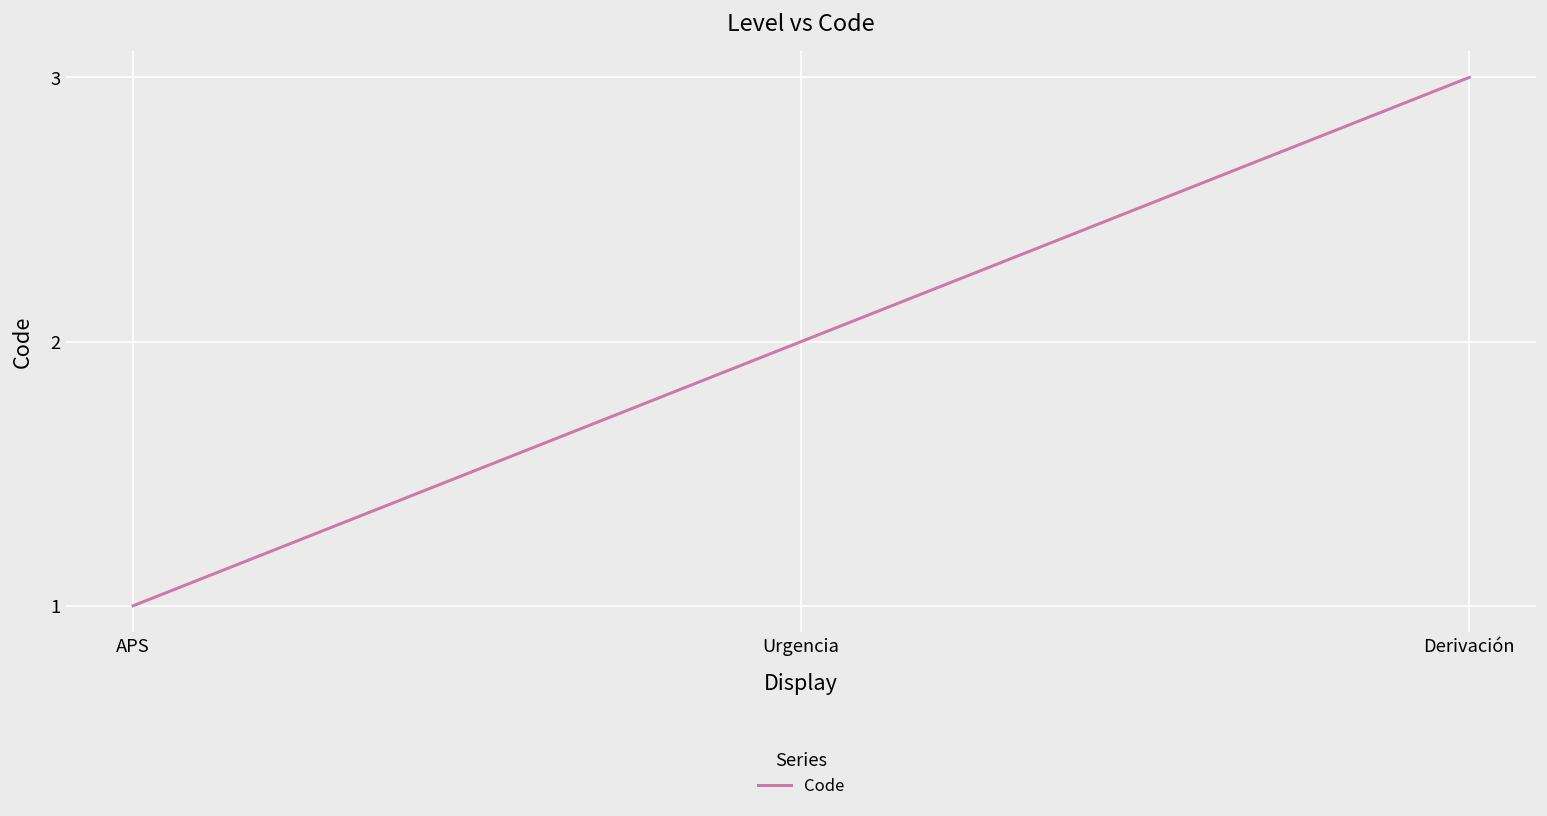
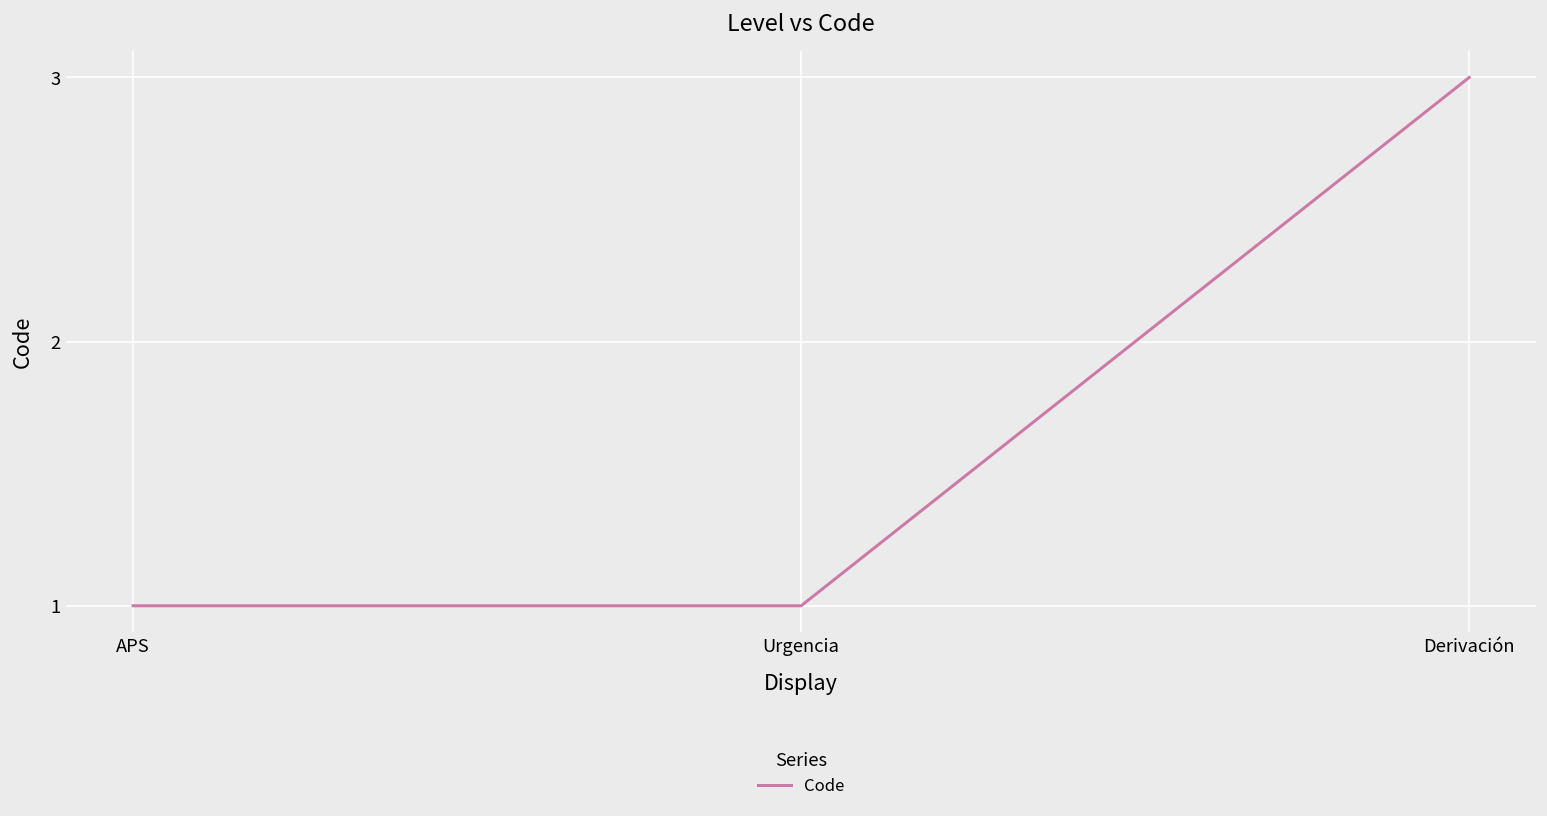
Urgencia: 2 -> 1
